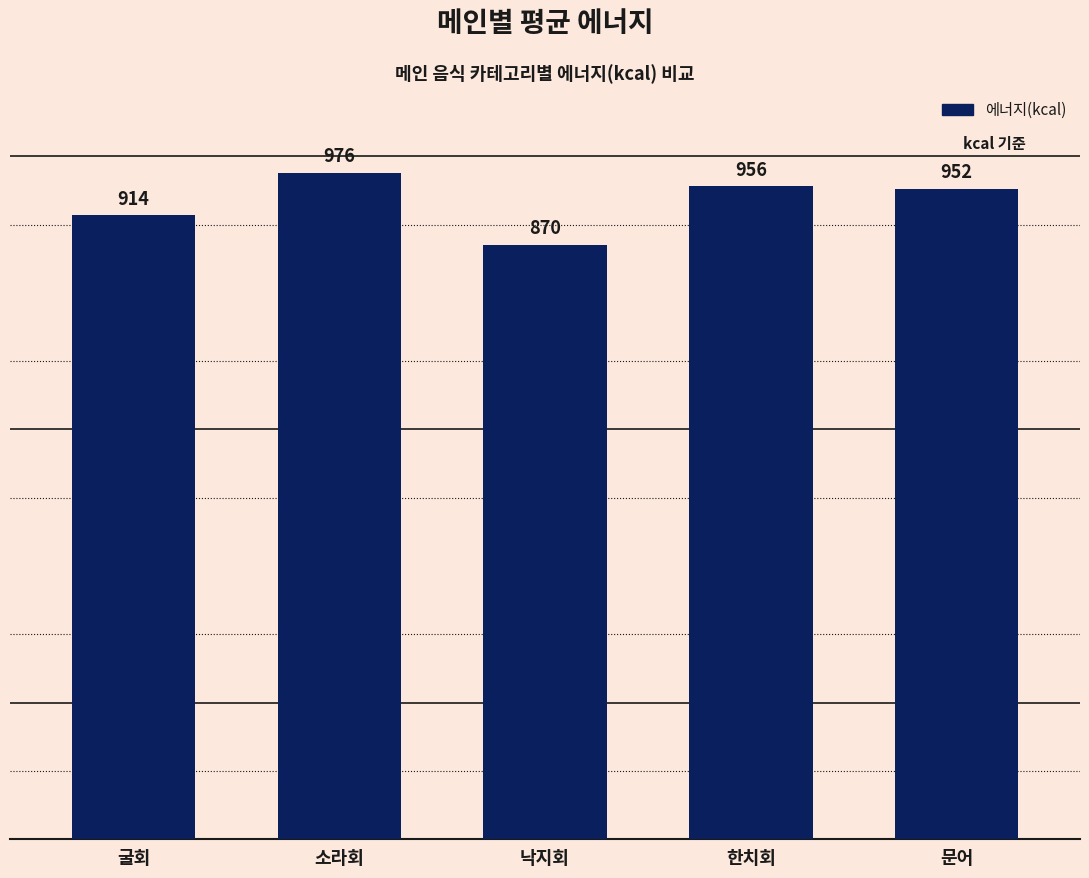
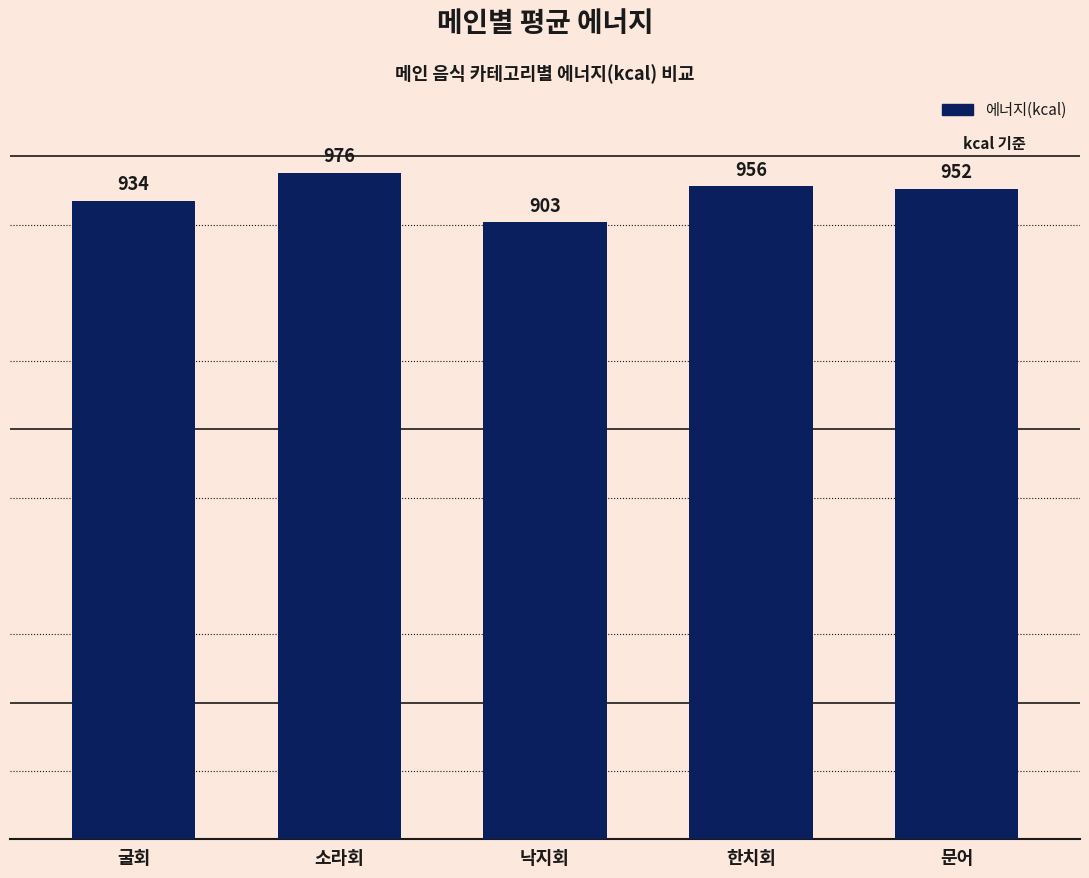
굴회: 914 -> 934
낙지회: 870 -> 903
